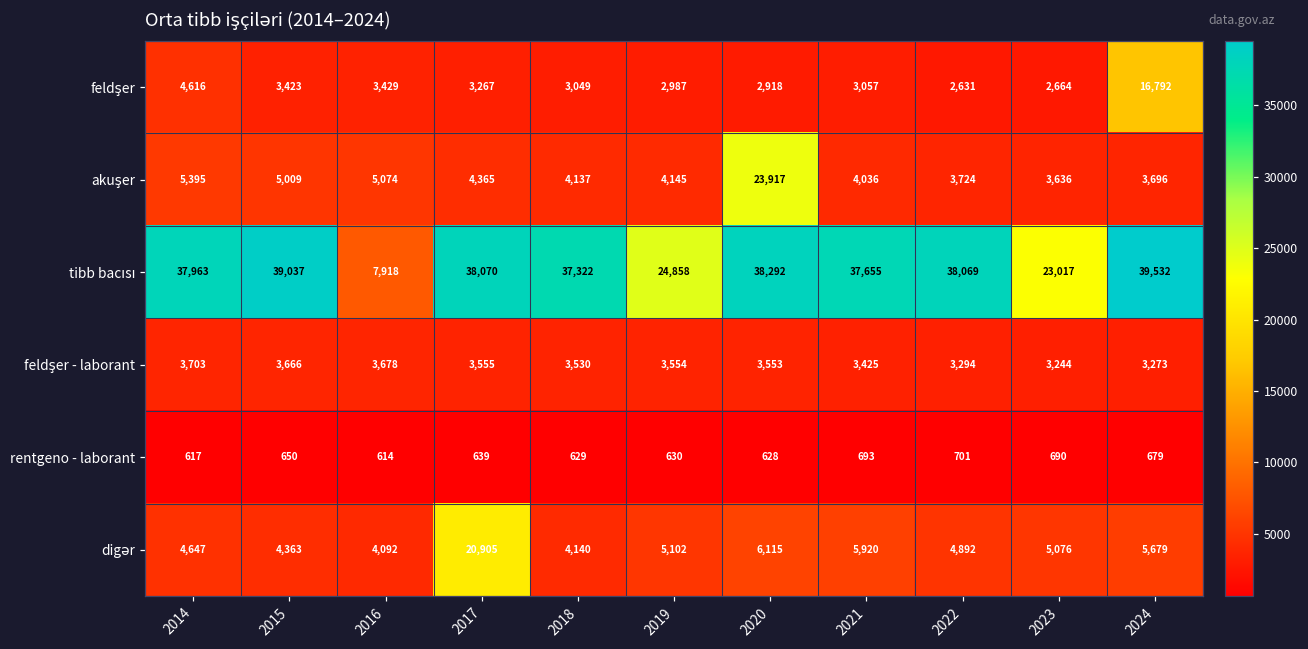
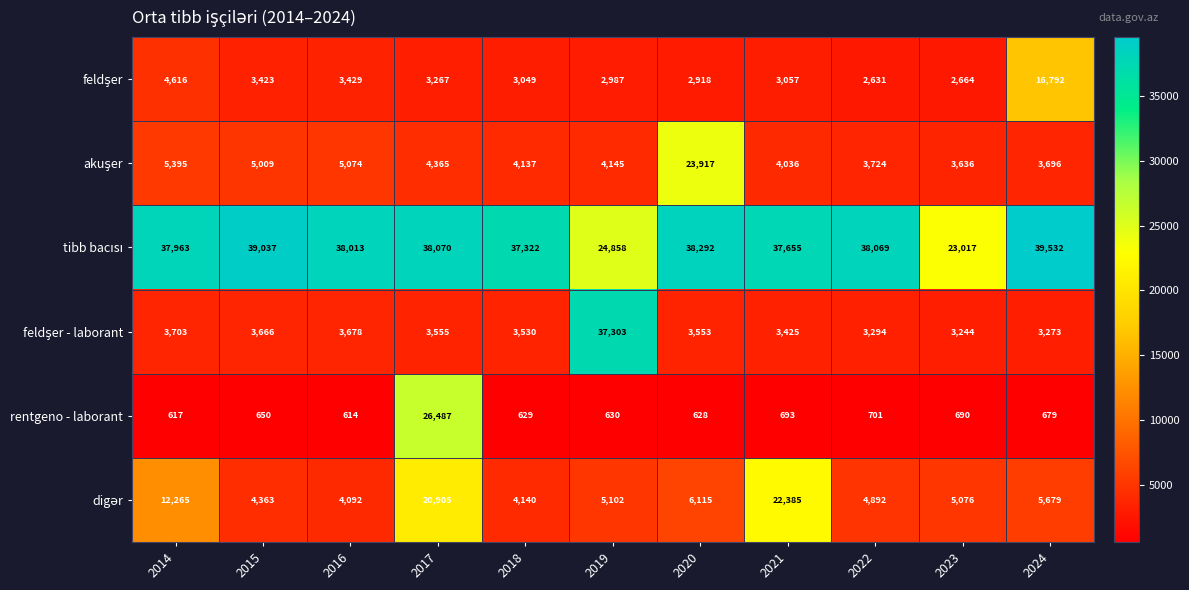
tibb bacısı, 2016: 7,918 -> 38,013
feldşer - laborant, 2019: 3,554 -> 37,303
rentgeno - laborant, 2017: 639 -> 26,487
digər, 2014: 4,647 -> 12,265
digər, 2021: 5,920 -> 22,385
